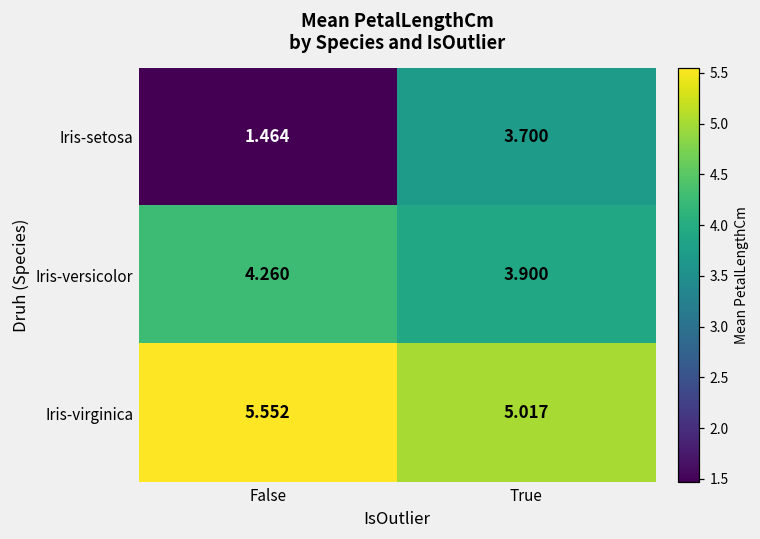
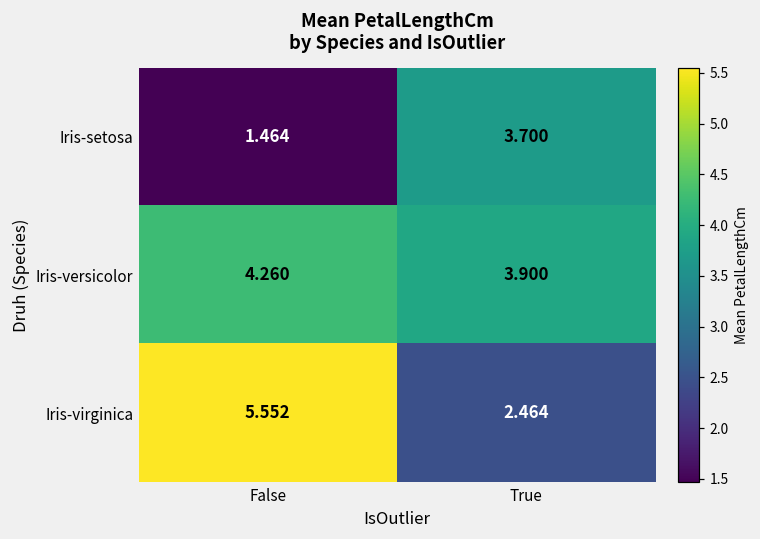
Iris-virginica, True: 5.017 -> 2.464
